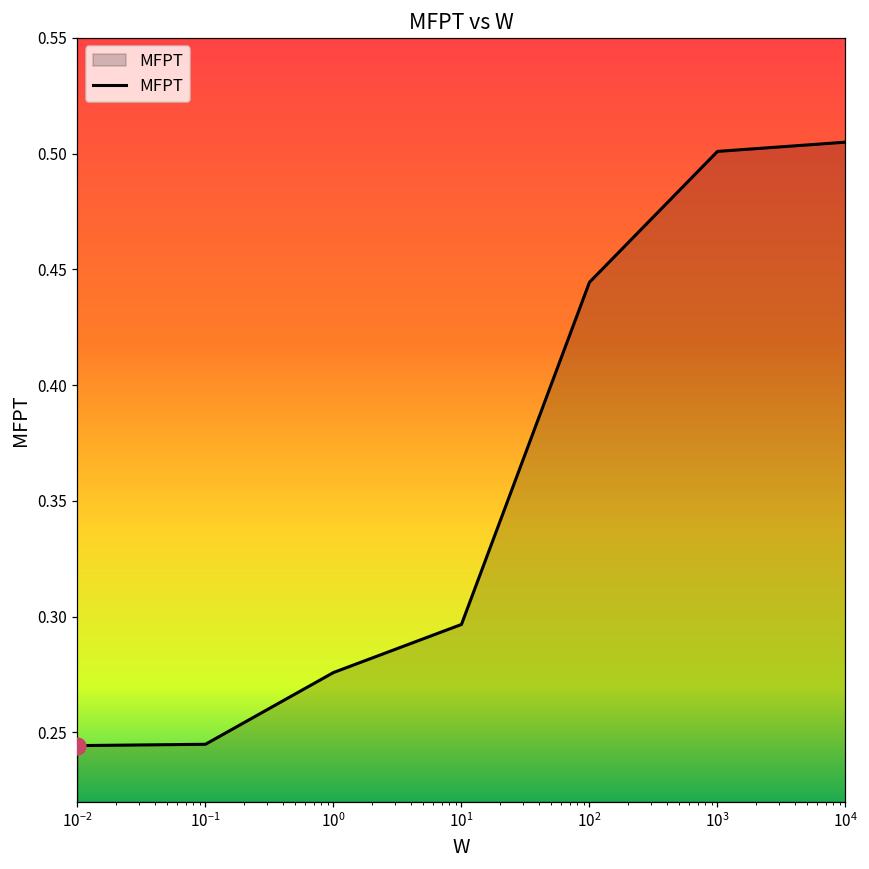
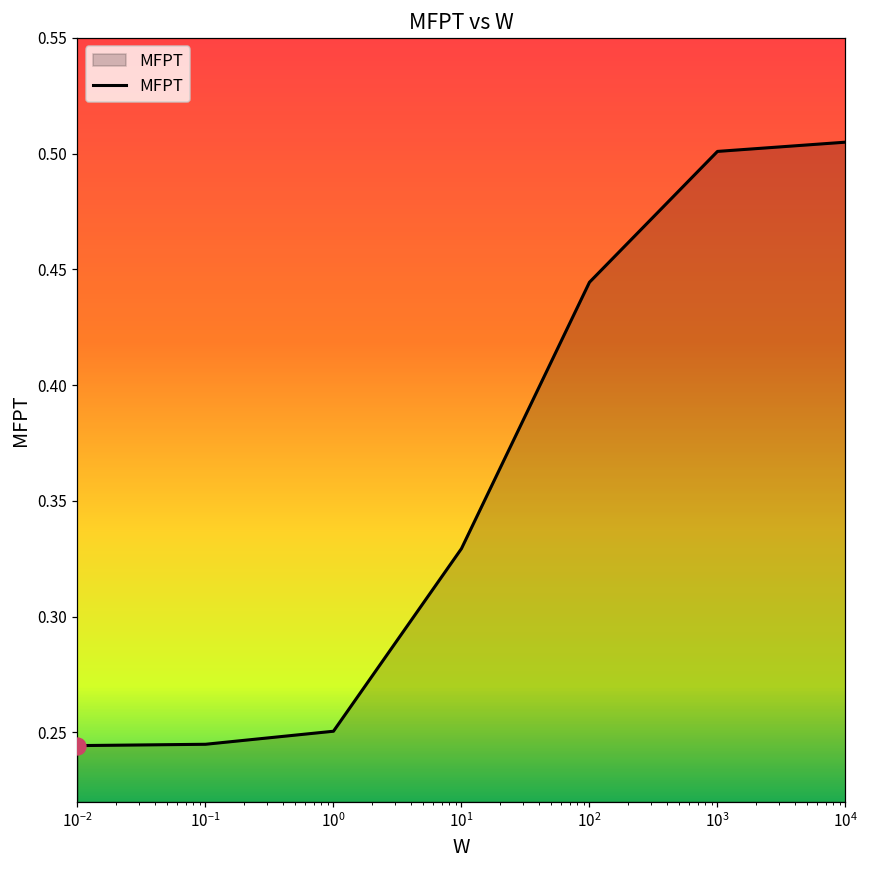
MFPT, 10^0: 0.276 -> 0.250
MFPT, 10^1: 0.297 -> 0.329
